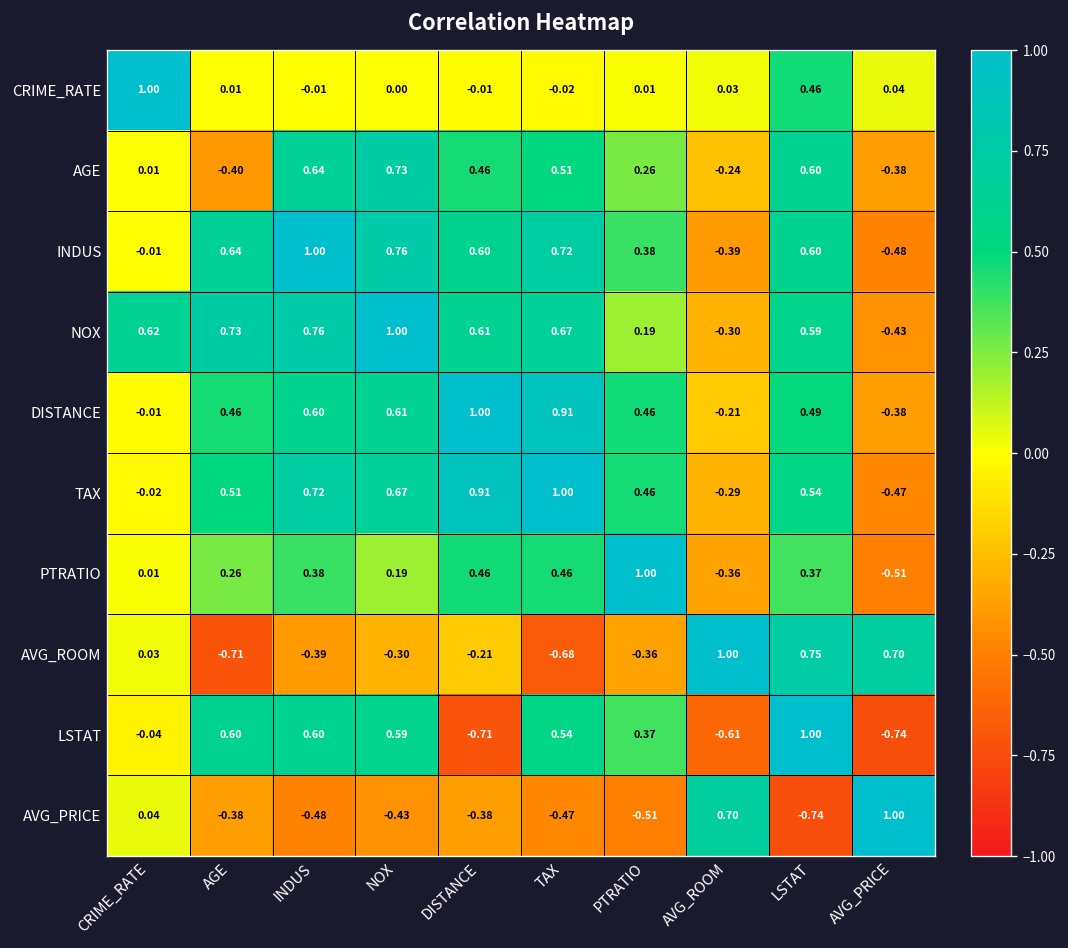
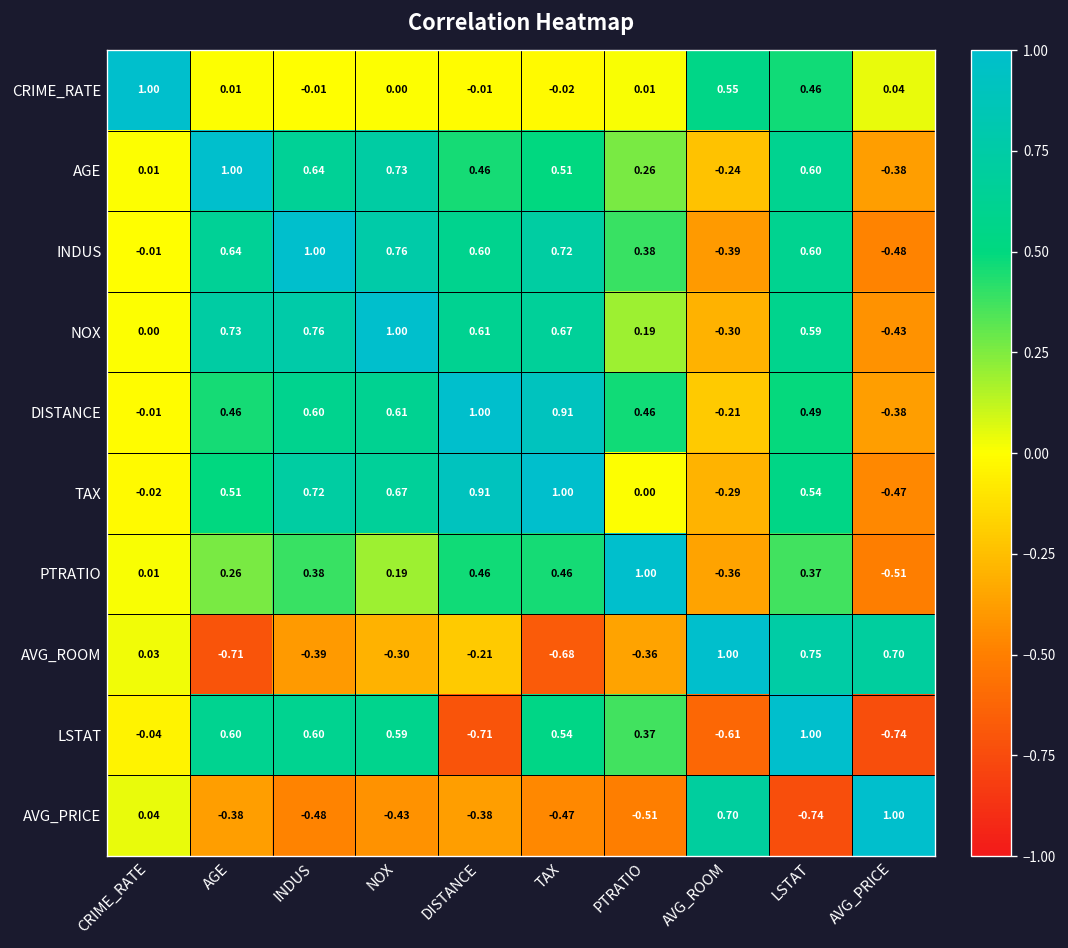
CRIME_RATE, AVG_ROOM: 0.03 -> 0.55
AGE, AGE: -0.40 -> 1.00
NOX, CRIME_RATE: 0.62 -> 0.00
TAX, PTRATIO: 0.46 -> 0.00
